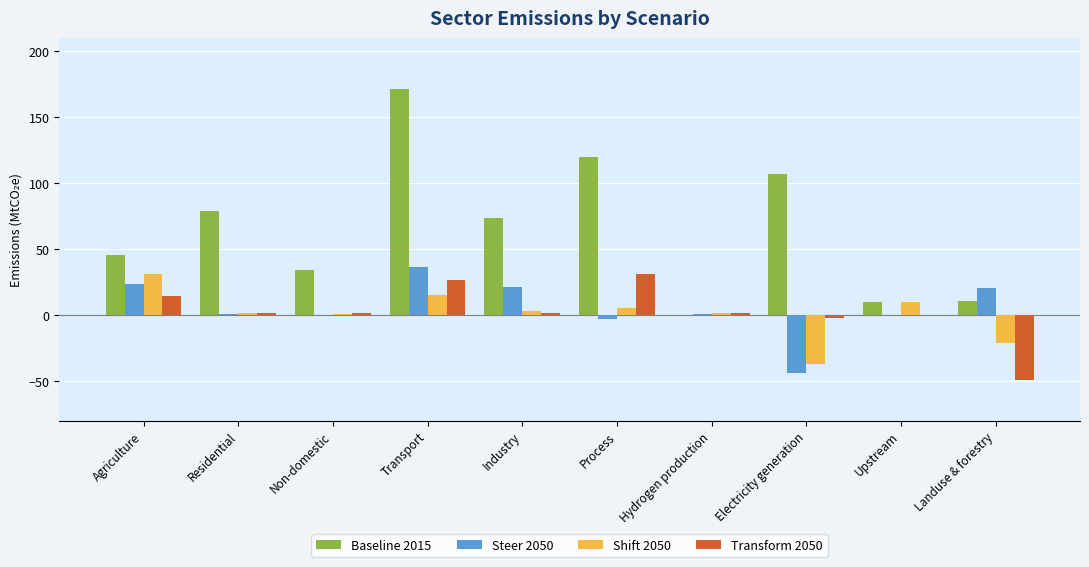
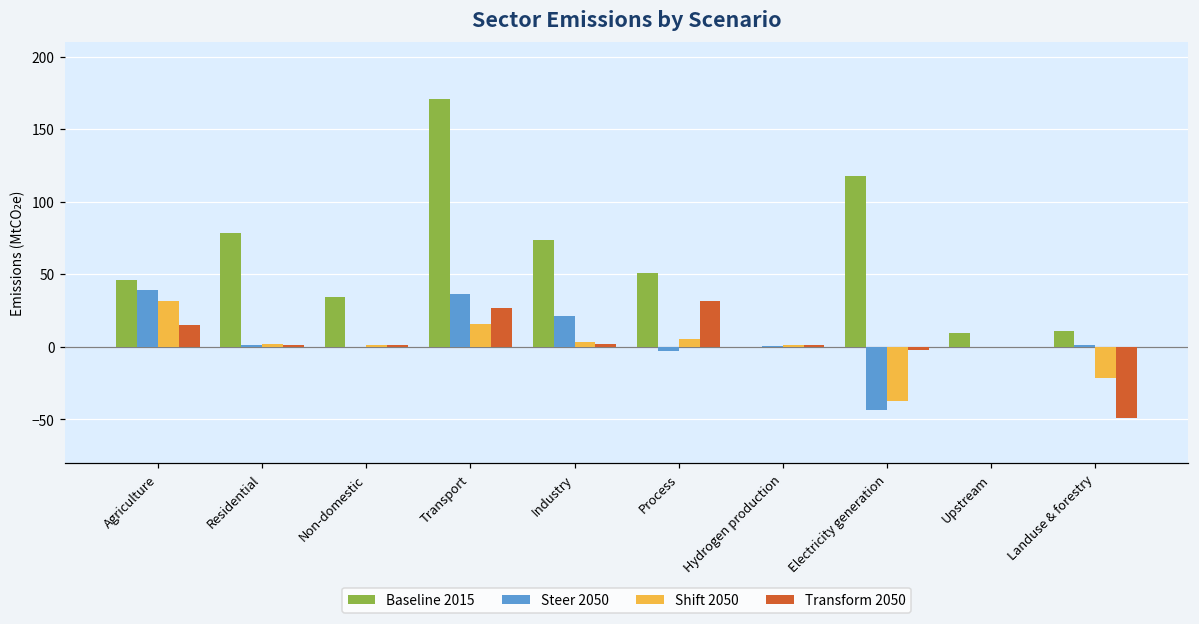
Steer 2050, Agriculture: 24 -> 39
Baseline 2015, Process: 120 -> 51
Baseline 2015, Electricity generation: 107 -> 118
Shift 2050, Upstream: 10 -> 0
Steer 2050, Landuse & forestry: 21 -> 2
